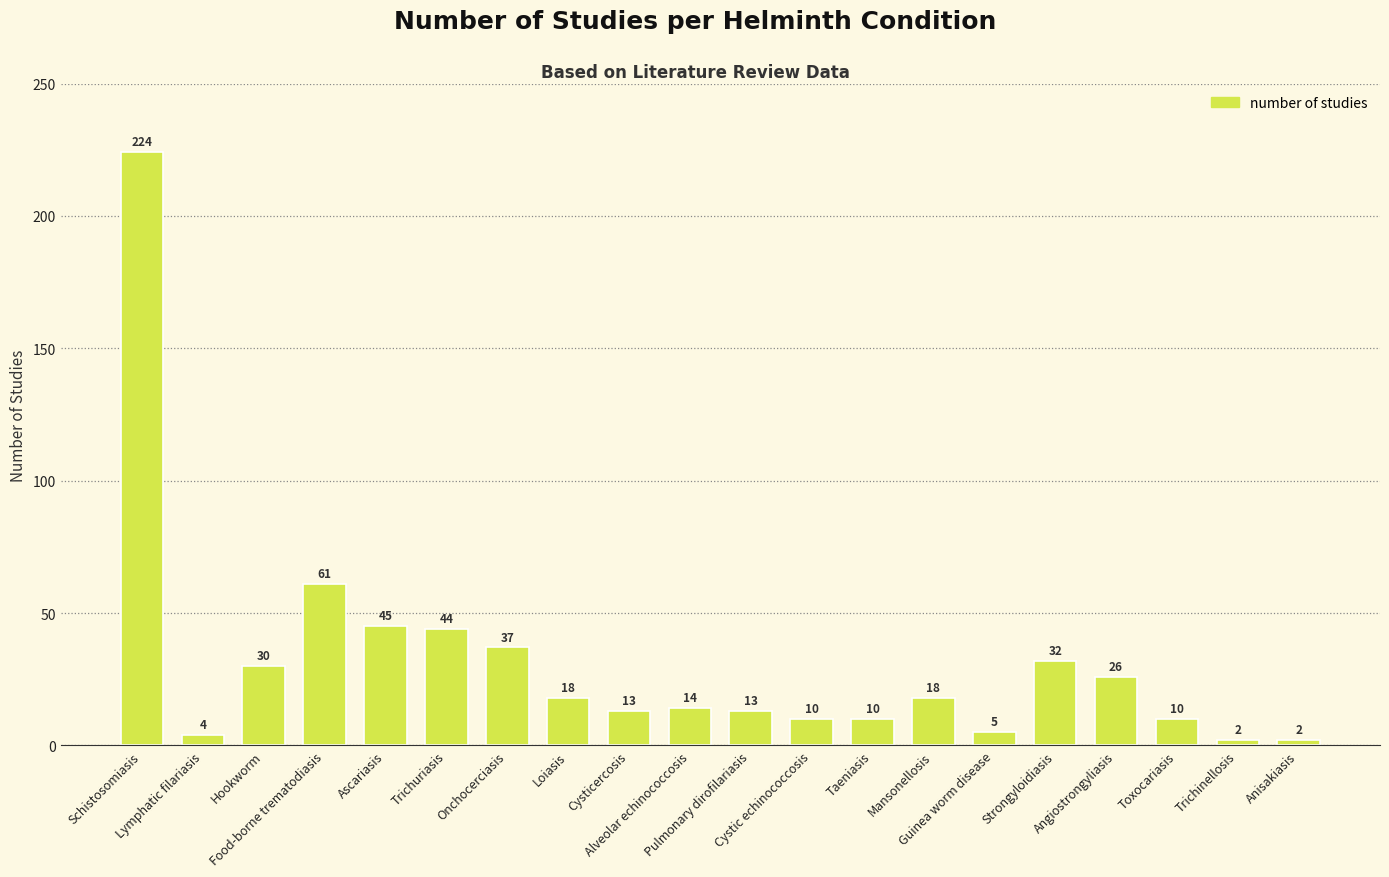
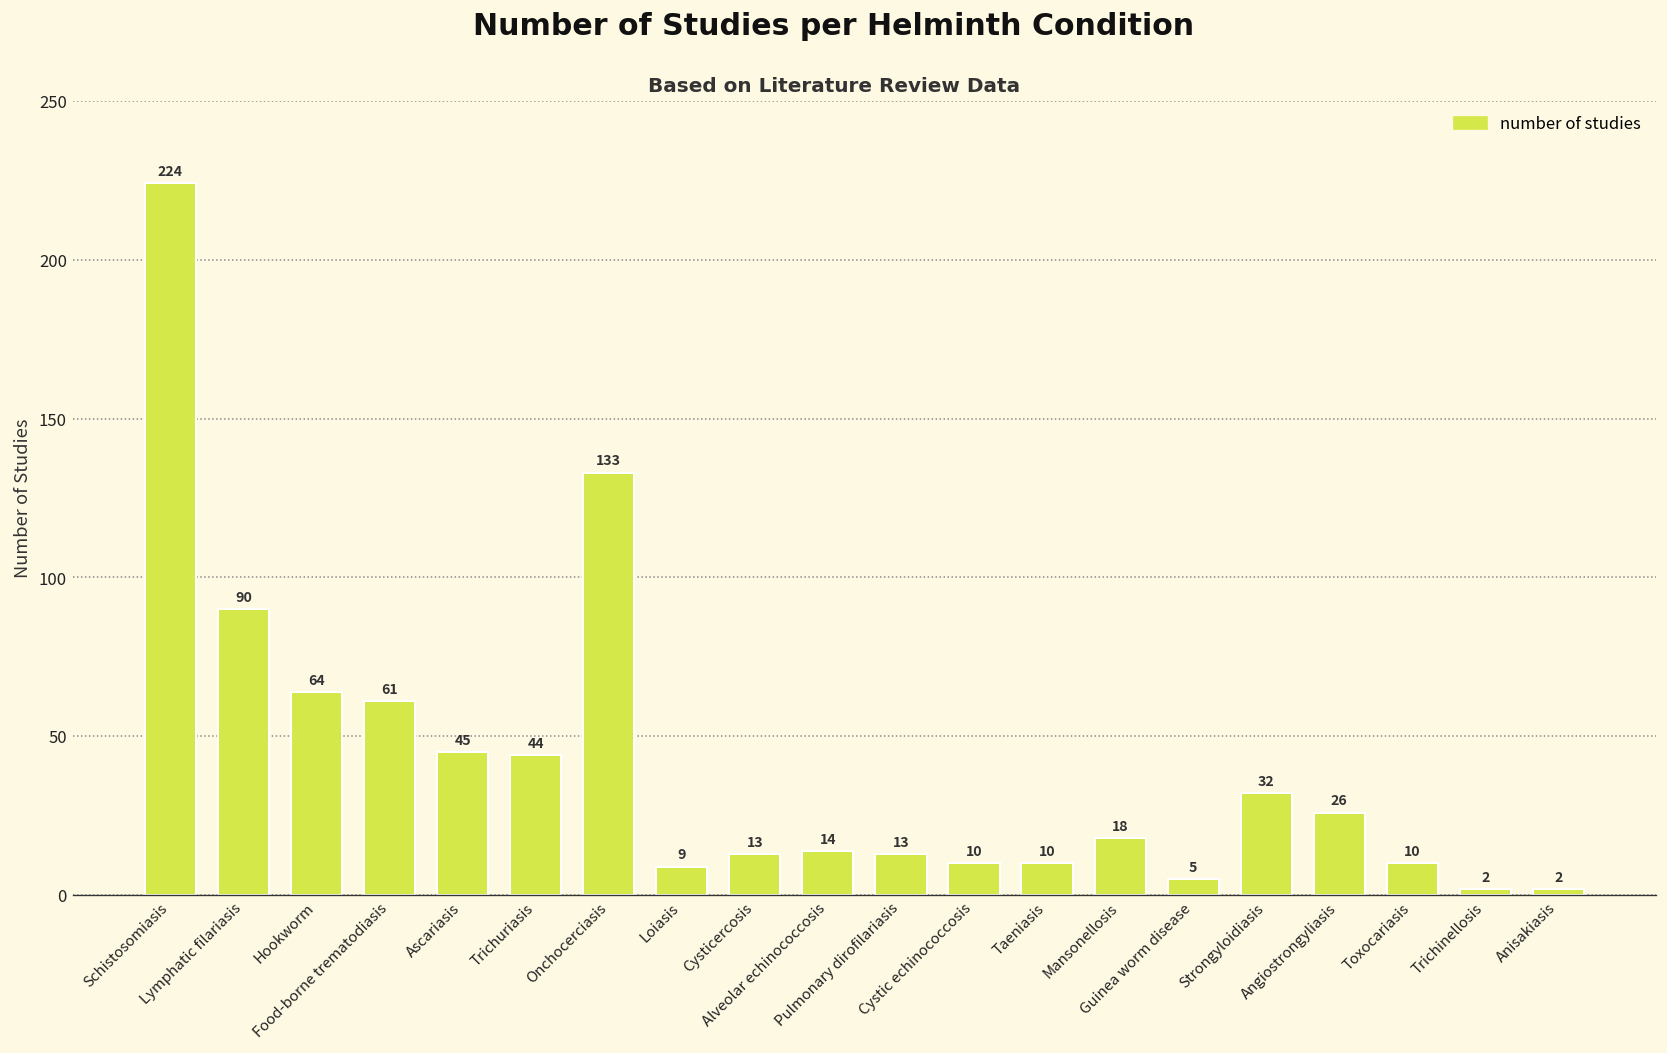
Lymphatic filariasis: 4 -> 90
Hookworm: 30 -> 64
Onchocerciasis: 37 -> 133
Loiasis: 18 -> 9
